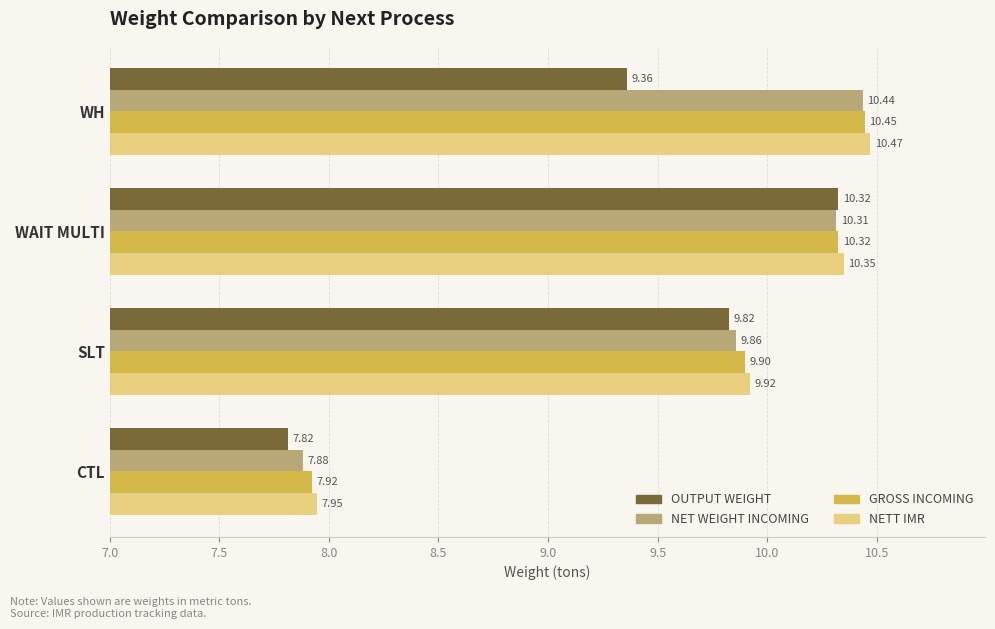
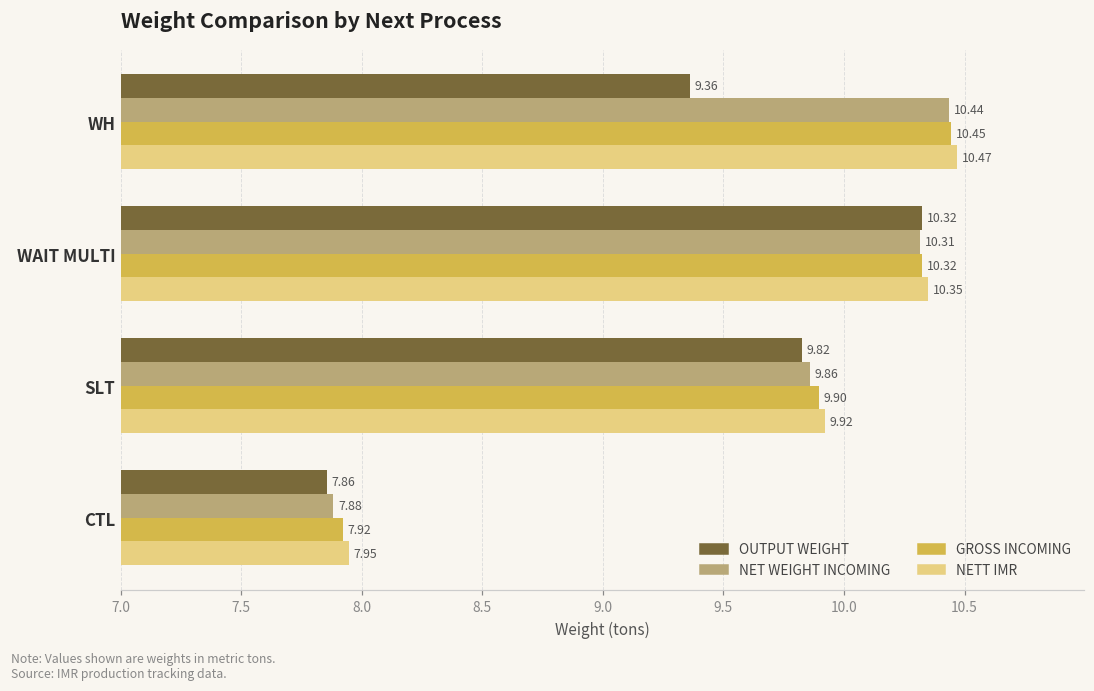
OUTPUT WEIGHT, CTL: 7.82 -> 7.86
